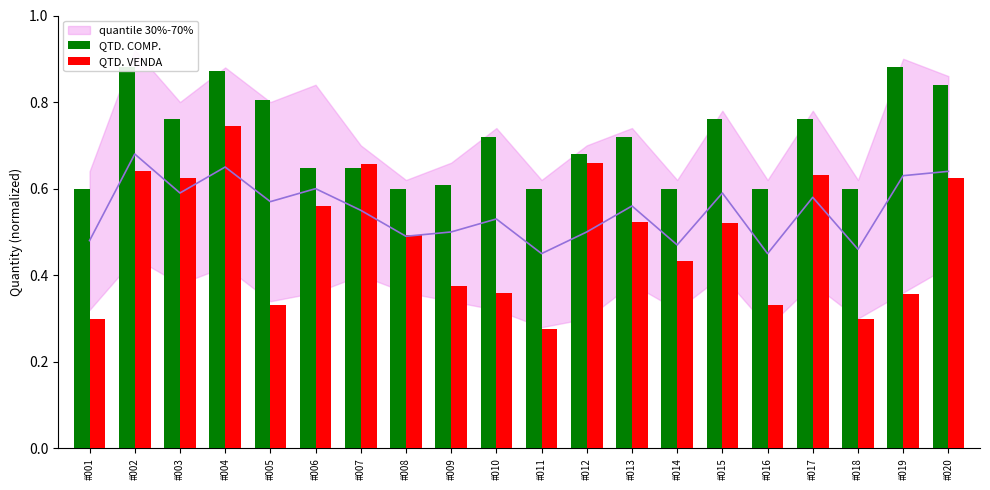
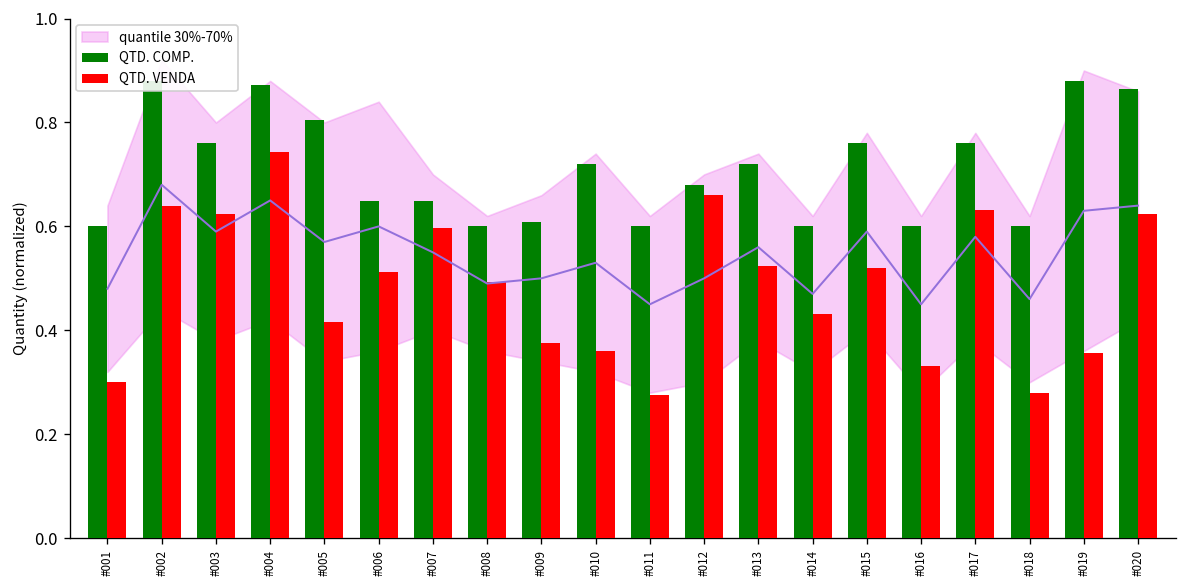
QTD. VENDA, #005: 0.33 -> 0.42
QTD. VENDA, #006: 0.56 -> 0.51
QTD. VENDA, #007: 0.66 -> 0.60
QTD. VENDA, #018: 0.30 -> 0.28
QTD. COMP., #020: 0.84 -> 0.86
